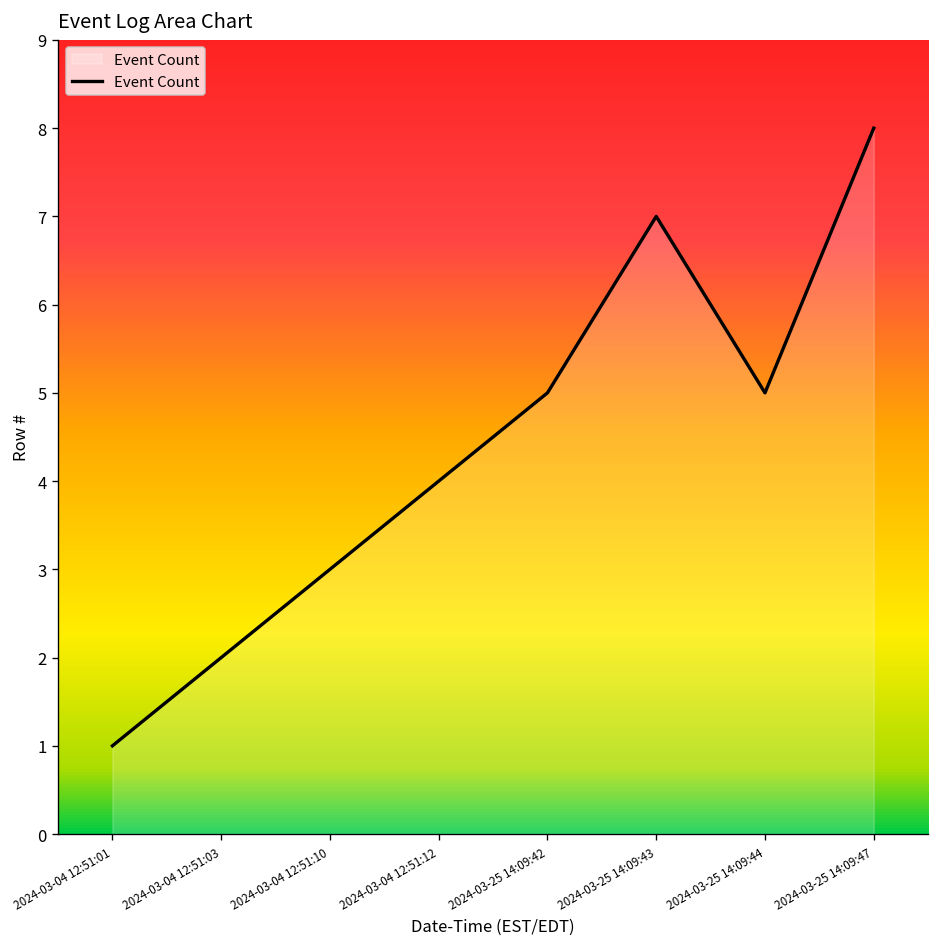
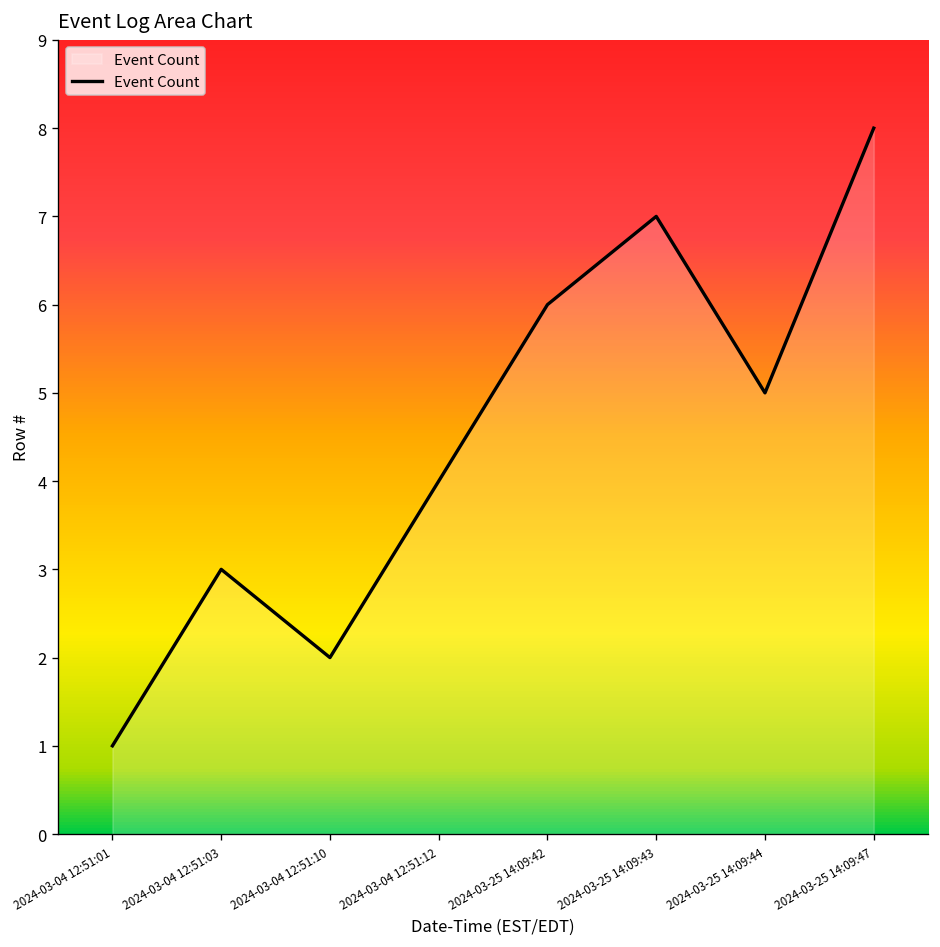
2024-03-04 12:51:03: 2 -> 3
2024-03-04 12:51:10: 3 -> 2
2024-03-25 14:09:42: 5 -> 6
